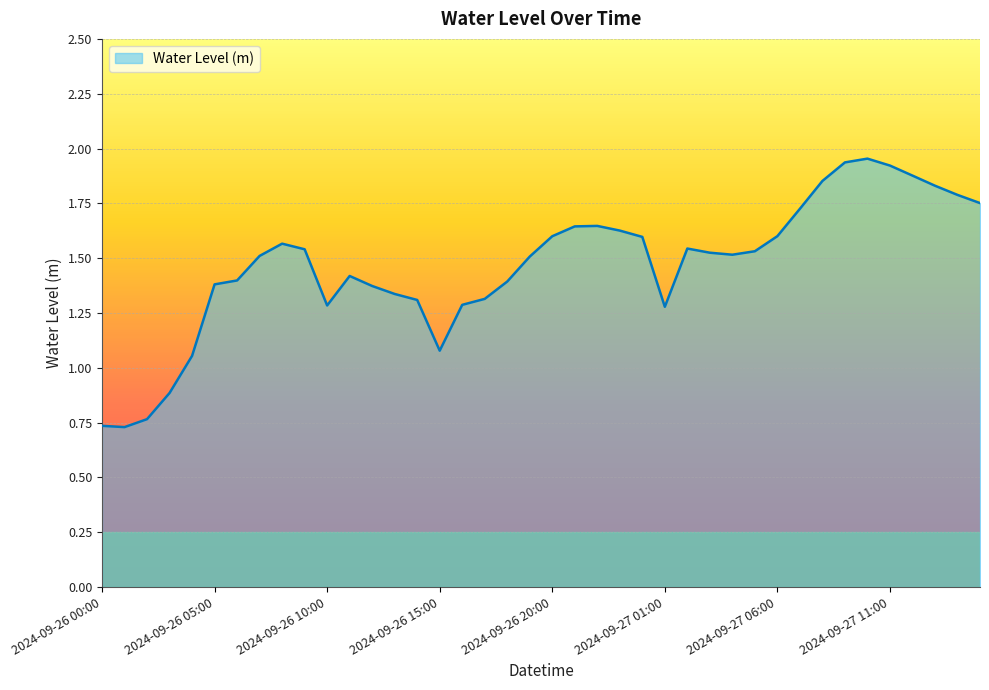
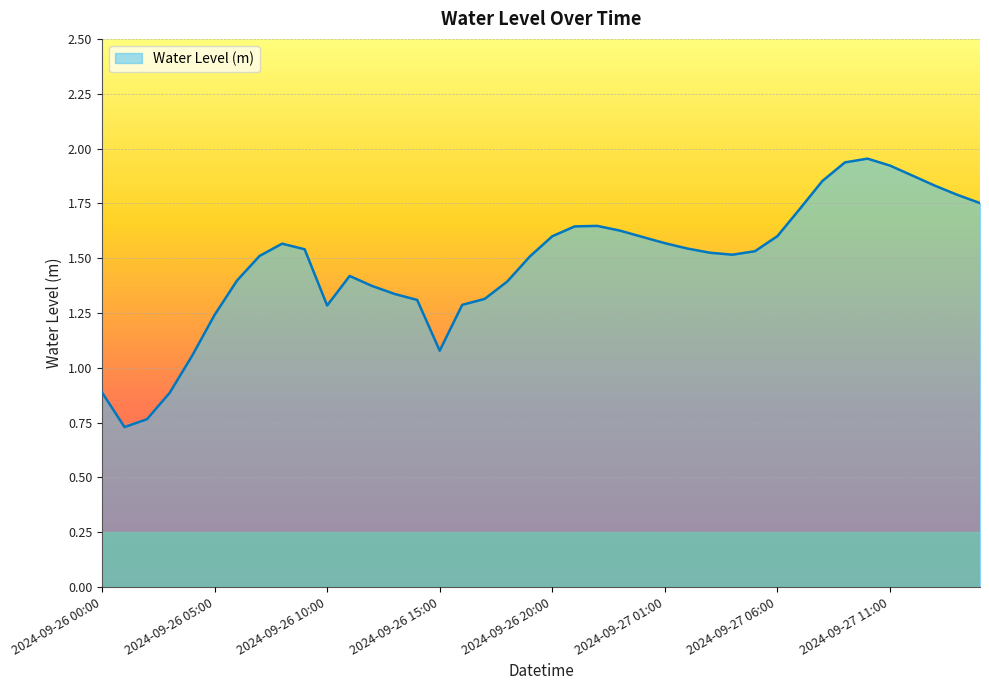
2024-09-26 00:00: 0.74 -> 0.89
2024-09-26 05:00: 1.38 -> 1.24
2024-09-27 01:00: 1.28 -> 1.57
